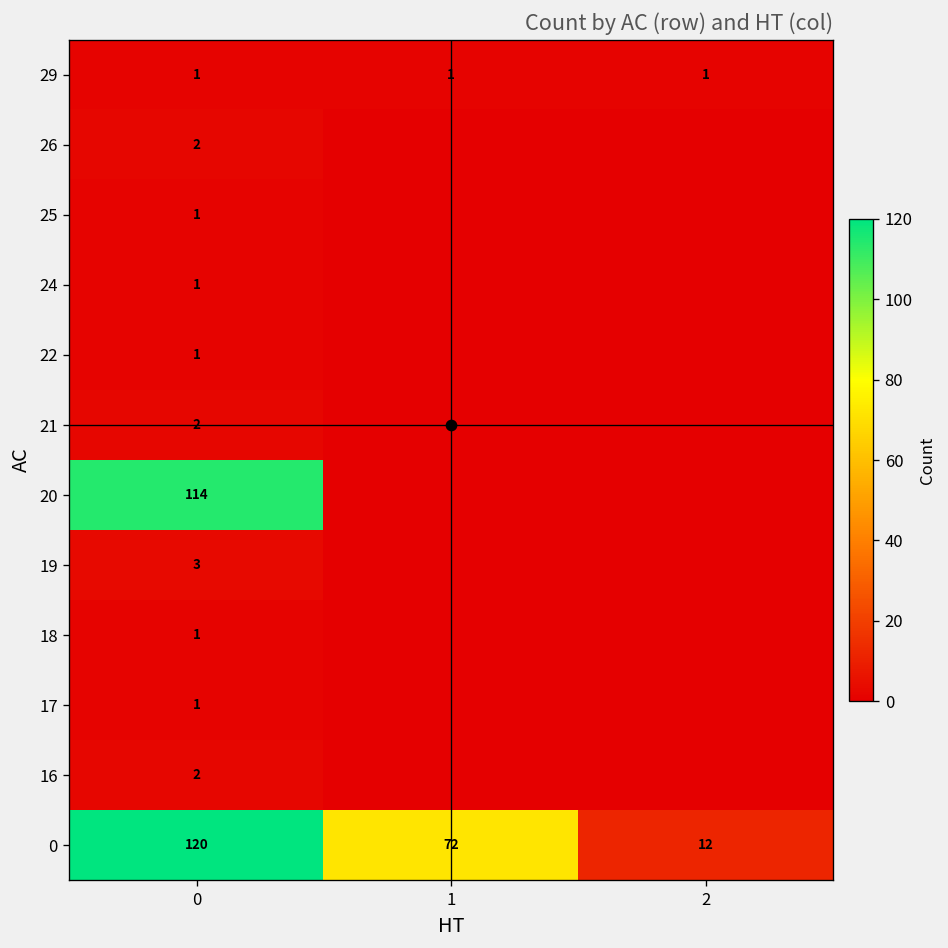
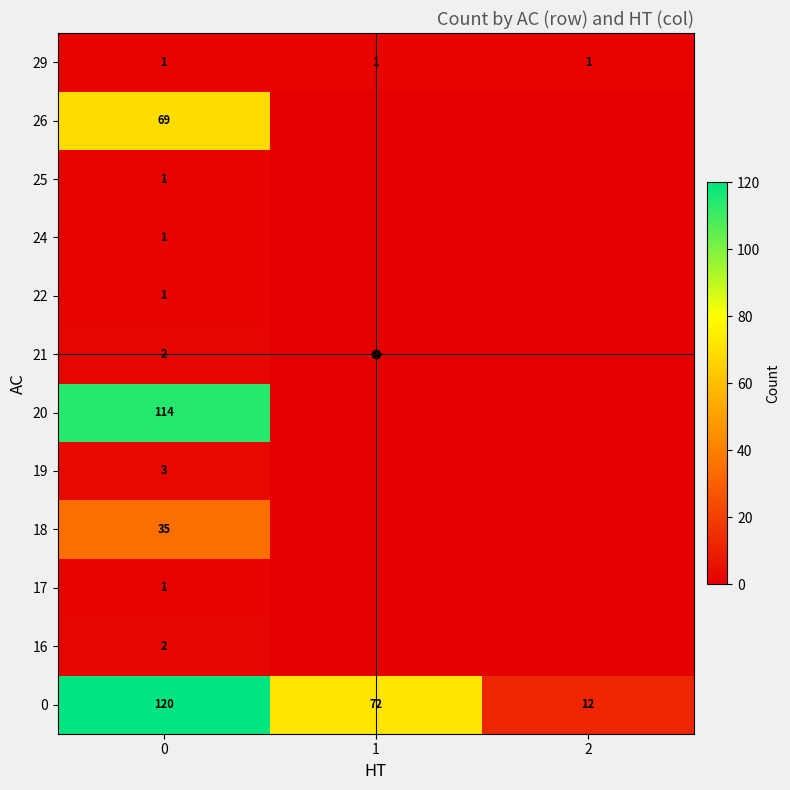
26, 0: 2 -> 69
18, 0: 1 -> 35
